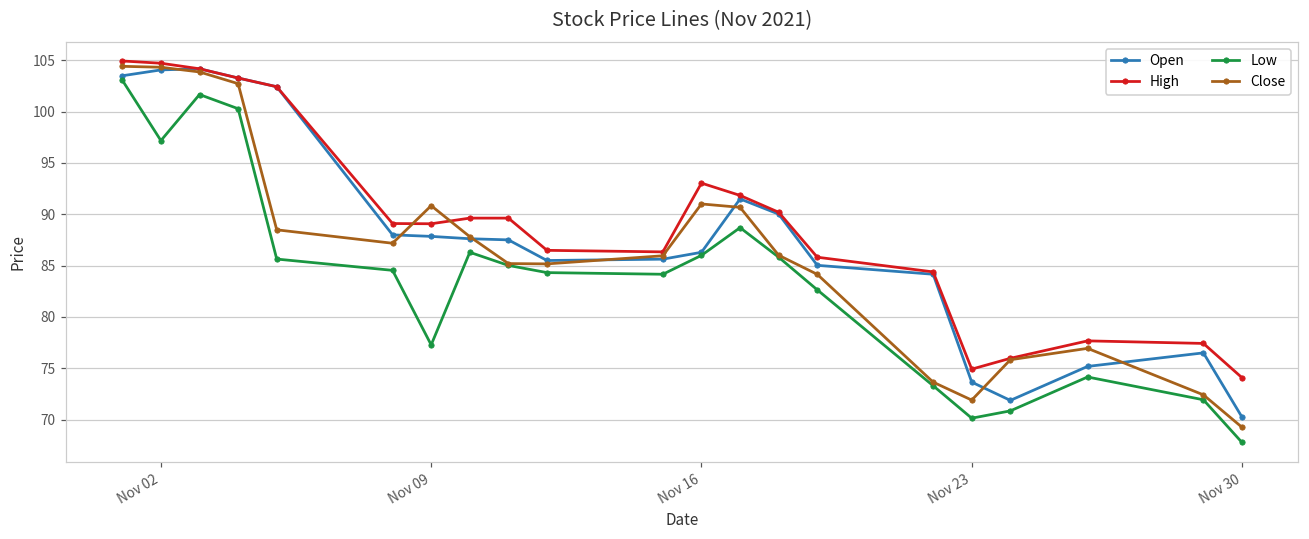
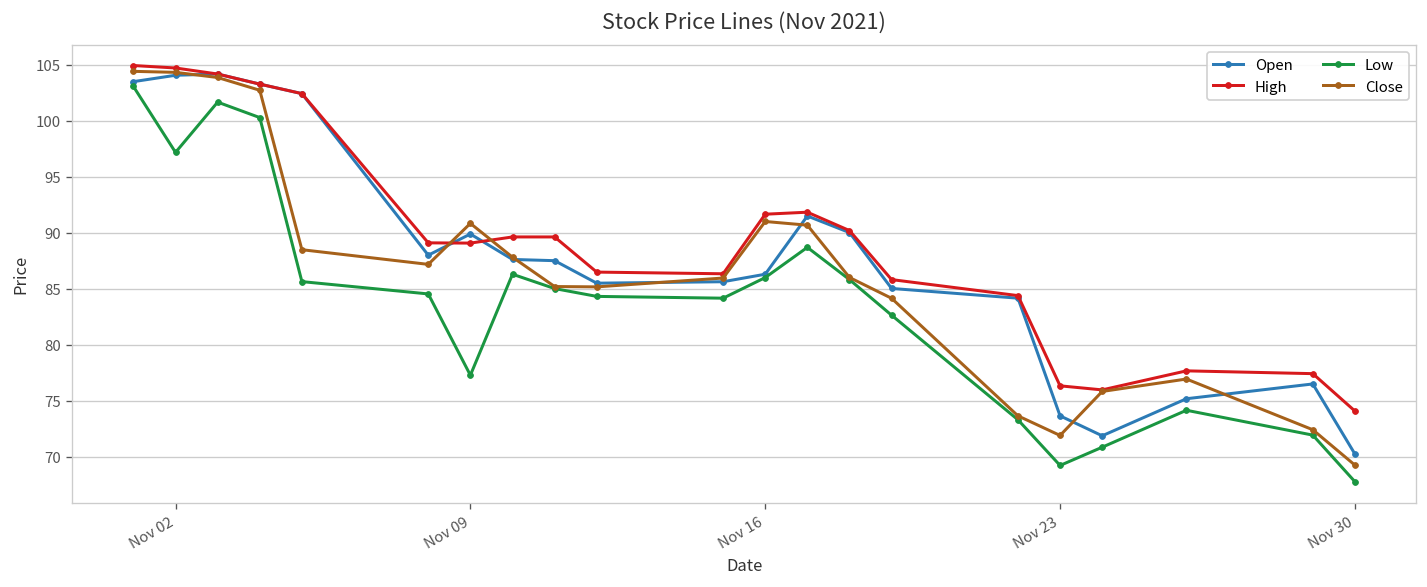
Open, Nov 09: 88 -> 90
High, Nov 16: 93 -> 92
High, Nov 23: 75 -> 76
Low, Nov 23: 70 -> 69
